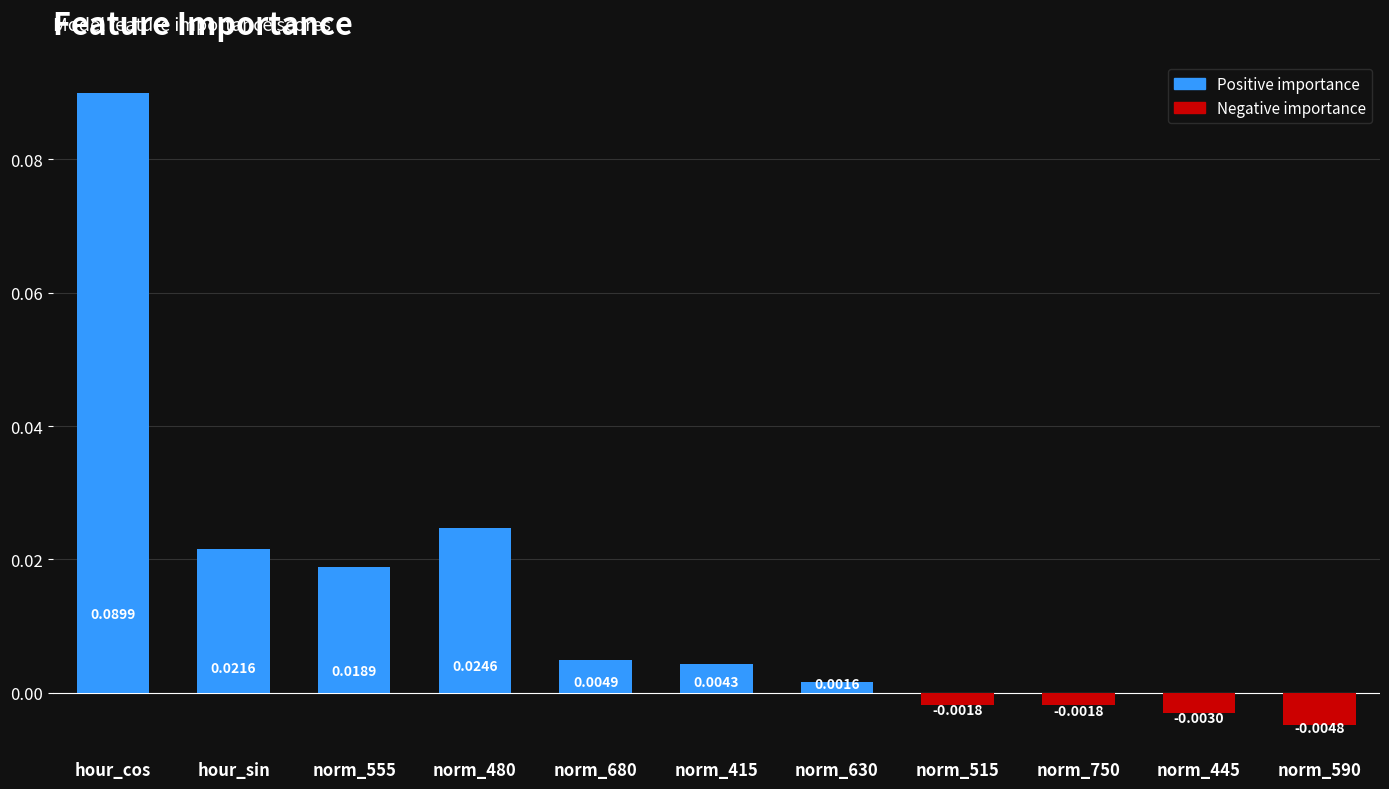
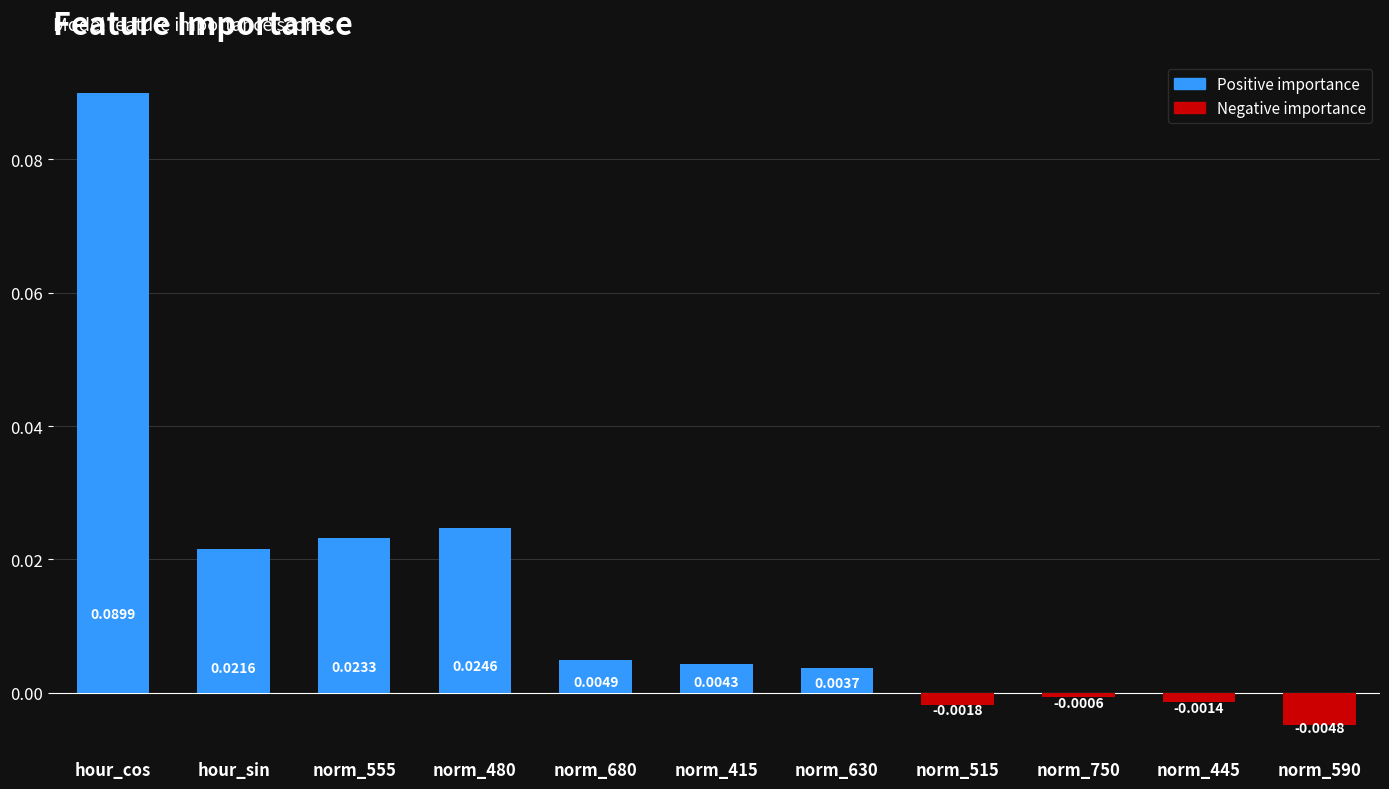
norm_555: 0.0189 -> 0.0233
norm_630: 0.0016 -> 0.0037
norm_750: -0.0018 -> -0.0006
norm_445: -0.0030 -> -0.0014
